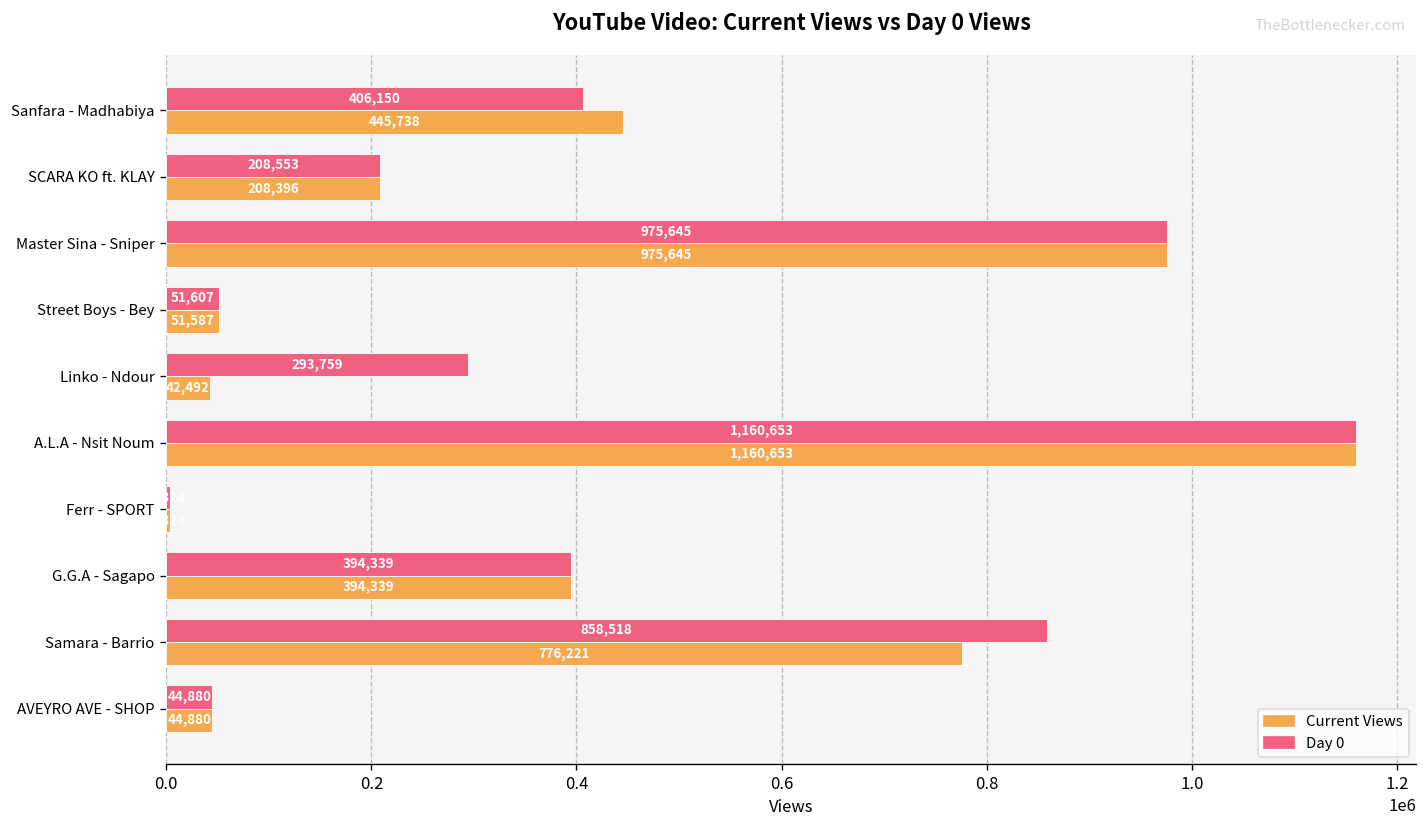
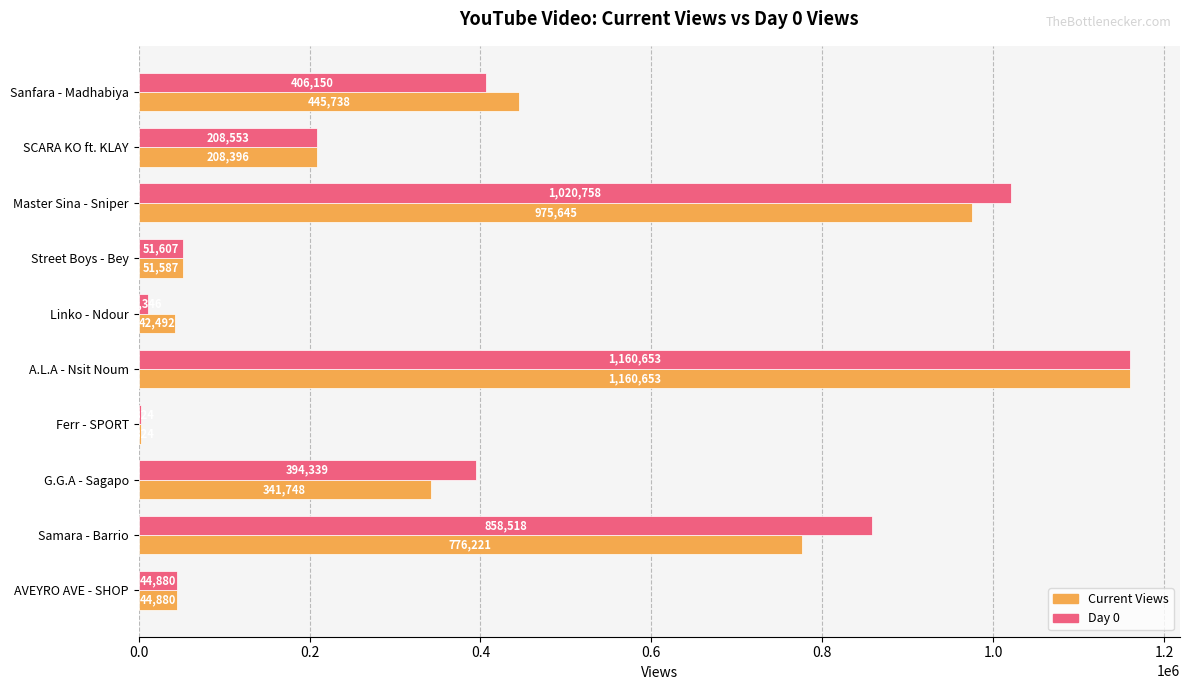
Day 0, Master Sina - Sniper: 975,645 -> 1,020,758
Day 0, Linko - Ndour: 290000 -> 10000
Current Views, G.G.A - Sagapo: 394,339 -> 341,748
